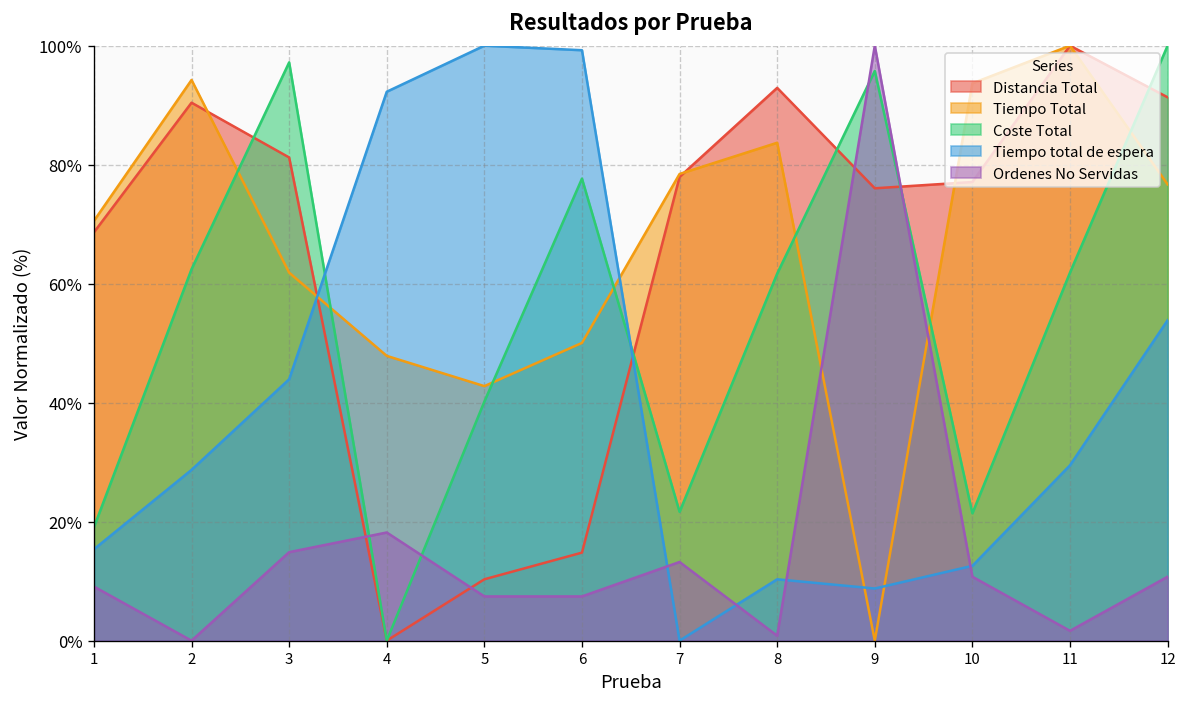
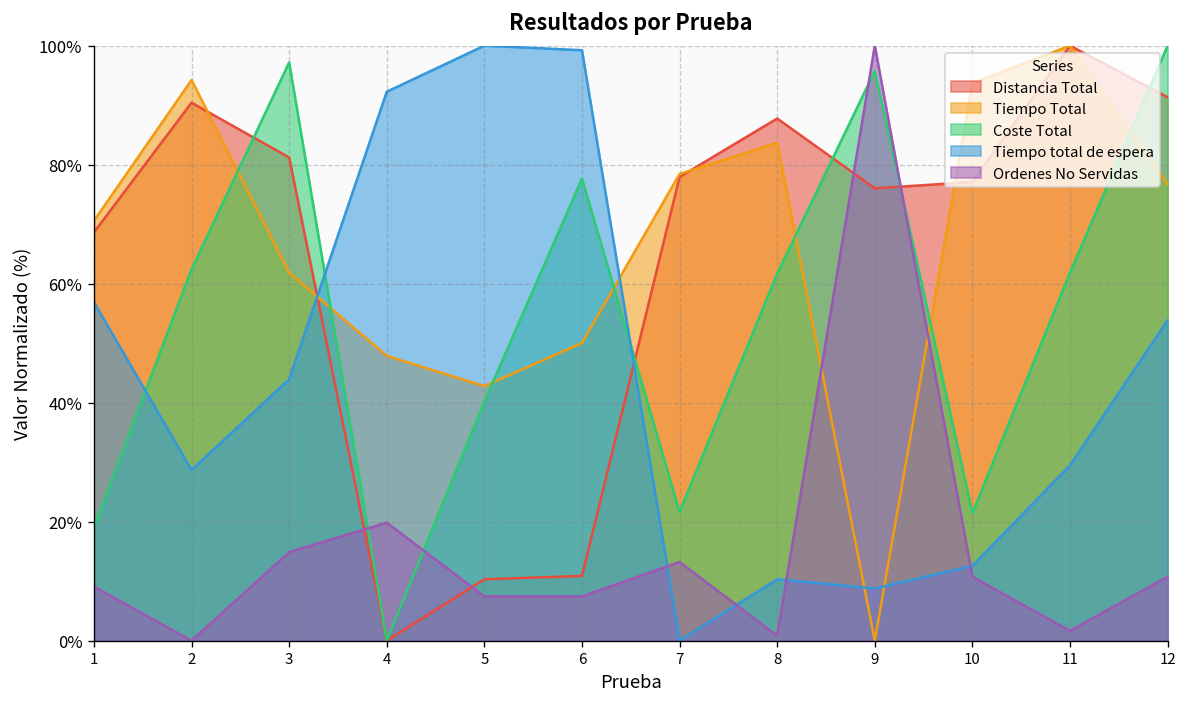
Tiempo total de espera, 1: 15% -> 57%
Ordenes No Servidas, 4: 18% -> 20%
Distancia Total, 6: 15% -> 11%
Distancia Total, 8: 93% -> 88%
